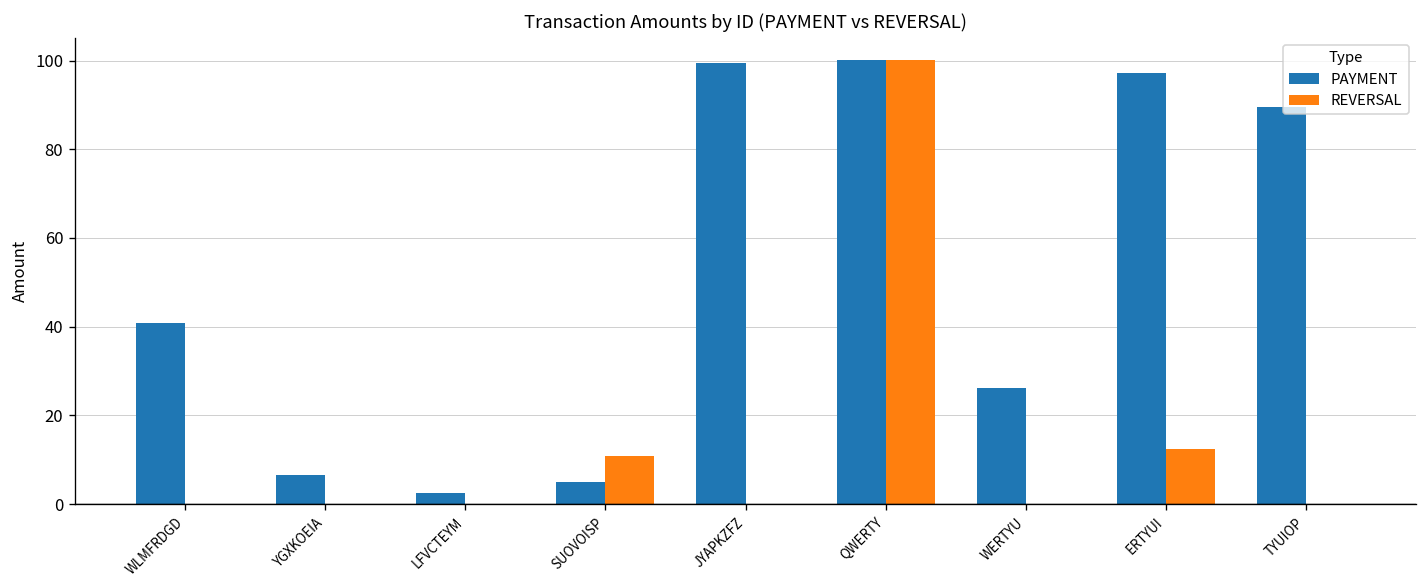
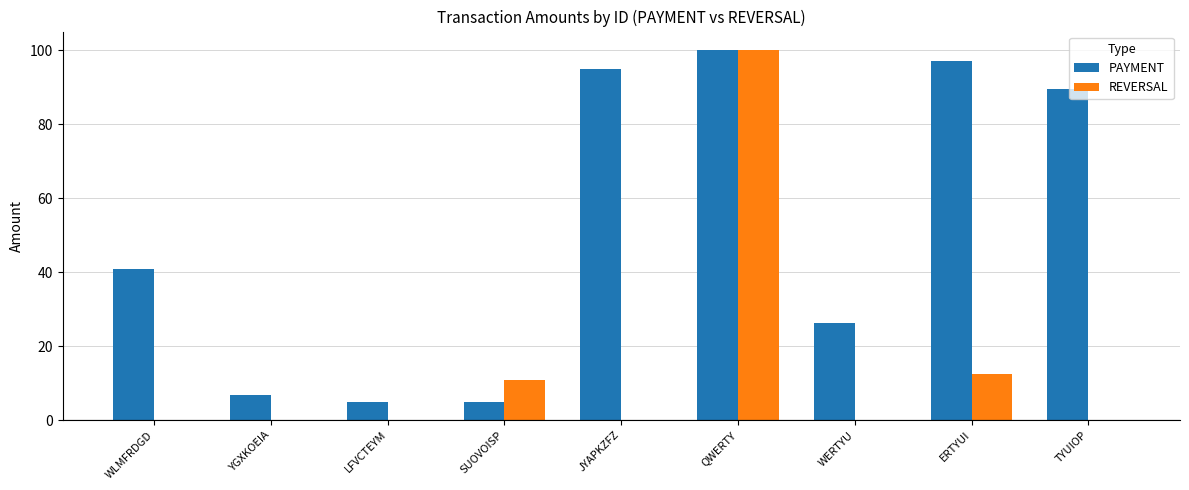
PAYMENT, LFVCTEYM: 3 -> 5
PAYMENT, JYAPKZFZ: 100 -> 95
